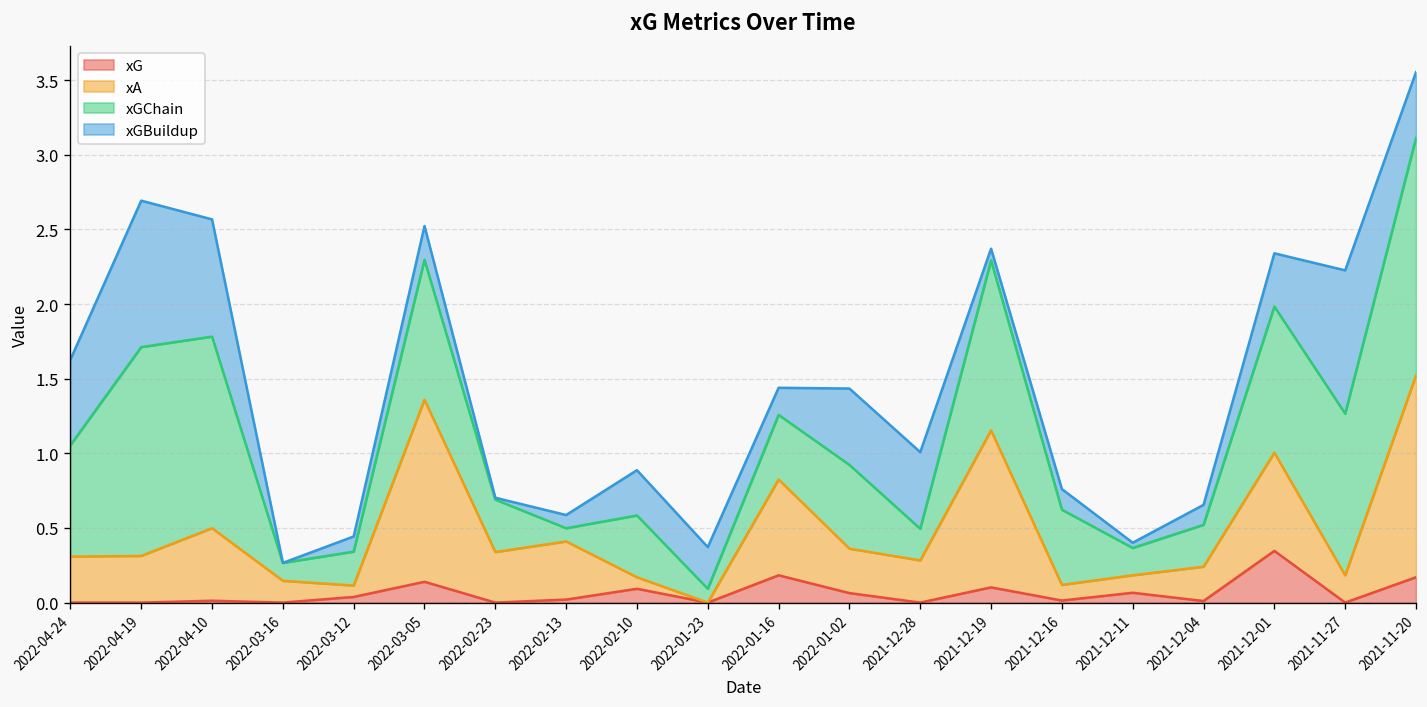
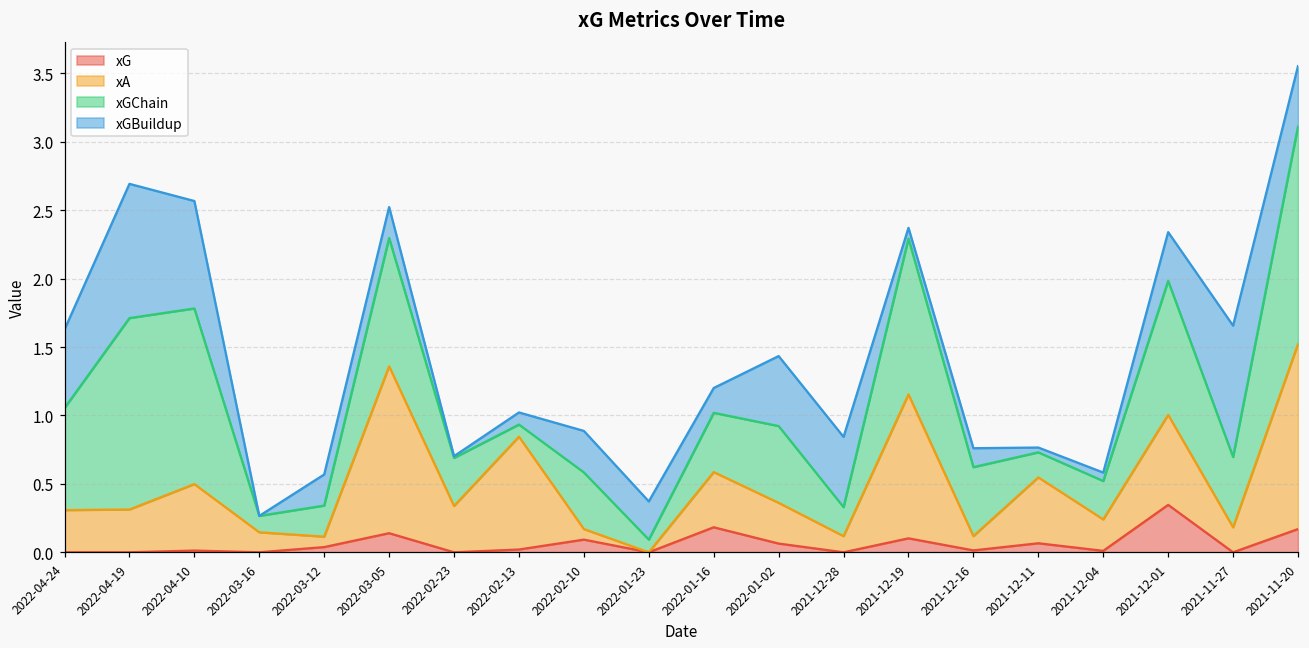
xGBuildup, 2022-03-12: 0.10 -> 0.23
xA, 2022-02-13: 0.39 -> 0.82
xA, 2022-01-16: 0.64 -> 0.40
xA, 2021-12-28: 0.28 -> 0.12
xA, 2021-12-11: 0.12 -> 0.48
xGBuildup, 2021-12-04: 0.13 -> 0.06
xGChain, 2021-11-27: 1.08 -> 0.51
